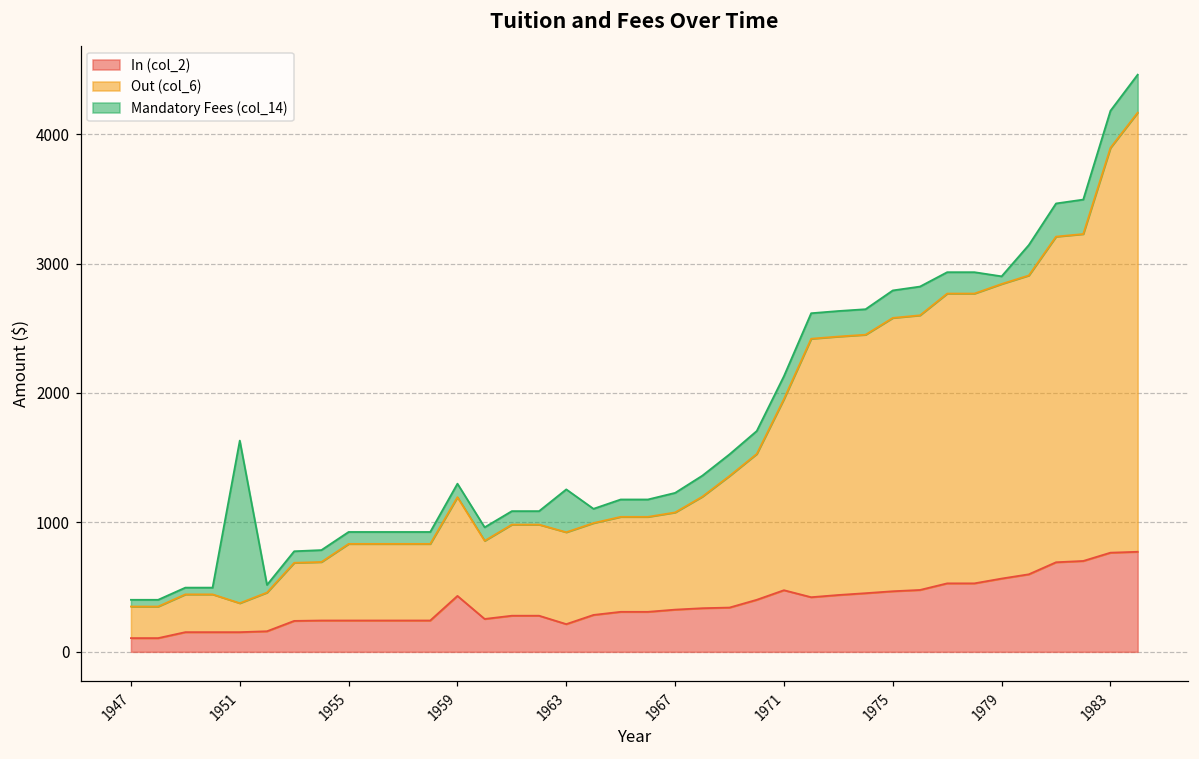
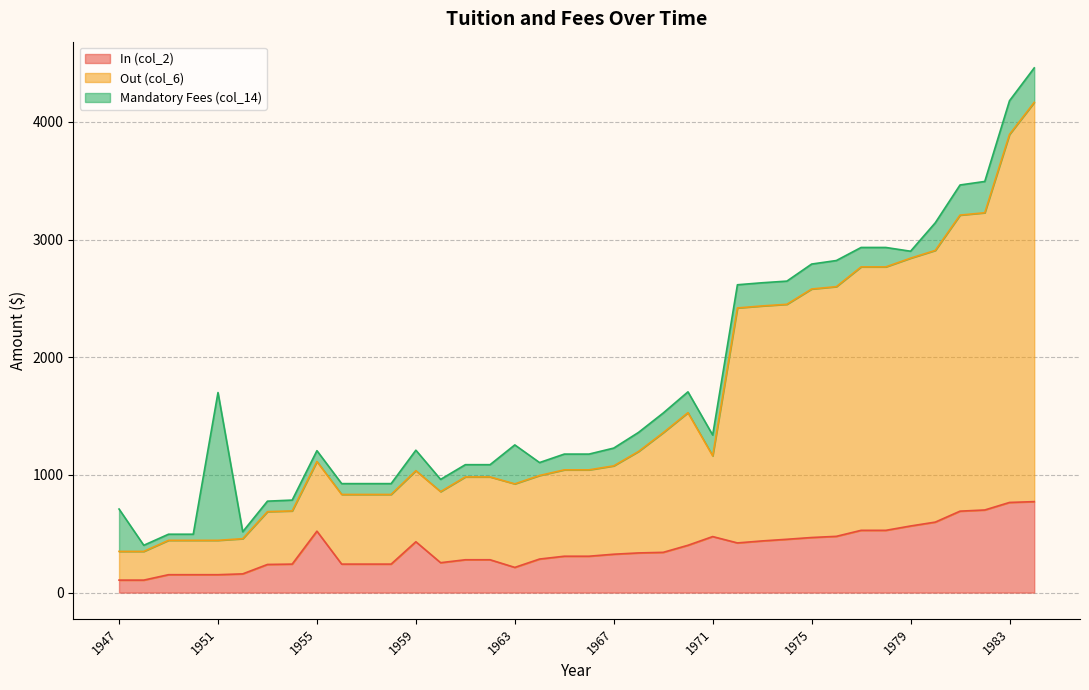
Mandatory Fees (col_14), 1947: 50 -> 360
Out (col_6), 1951: 220 -> 290
In (col_2), 1955: 240 -> 520
Out (col_6), 1959: 760 -> 600
Mandatory Fees (col_14), 1959: 100 -> 170
Out (col_6), 1971: 1480 -> 690
